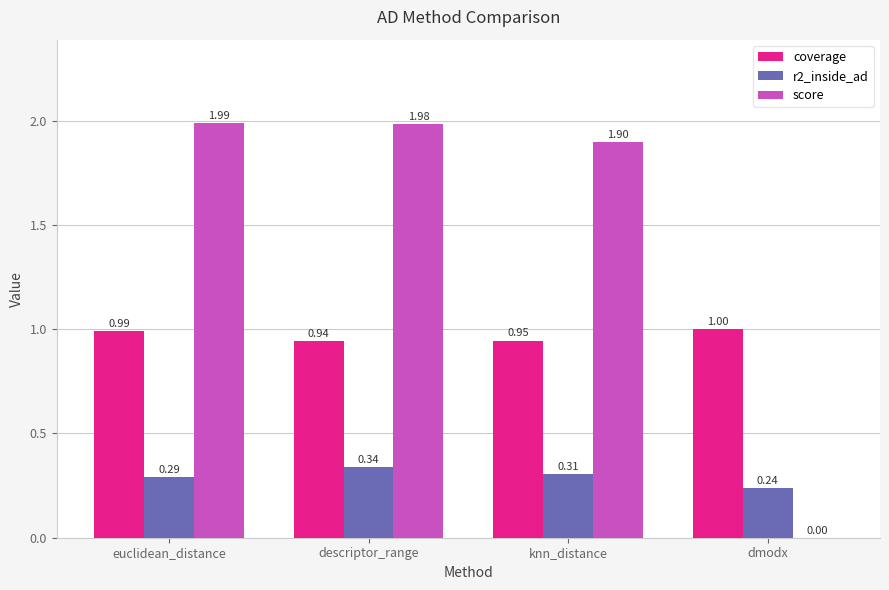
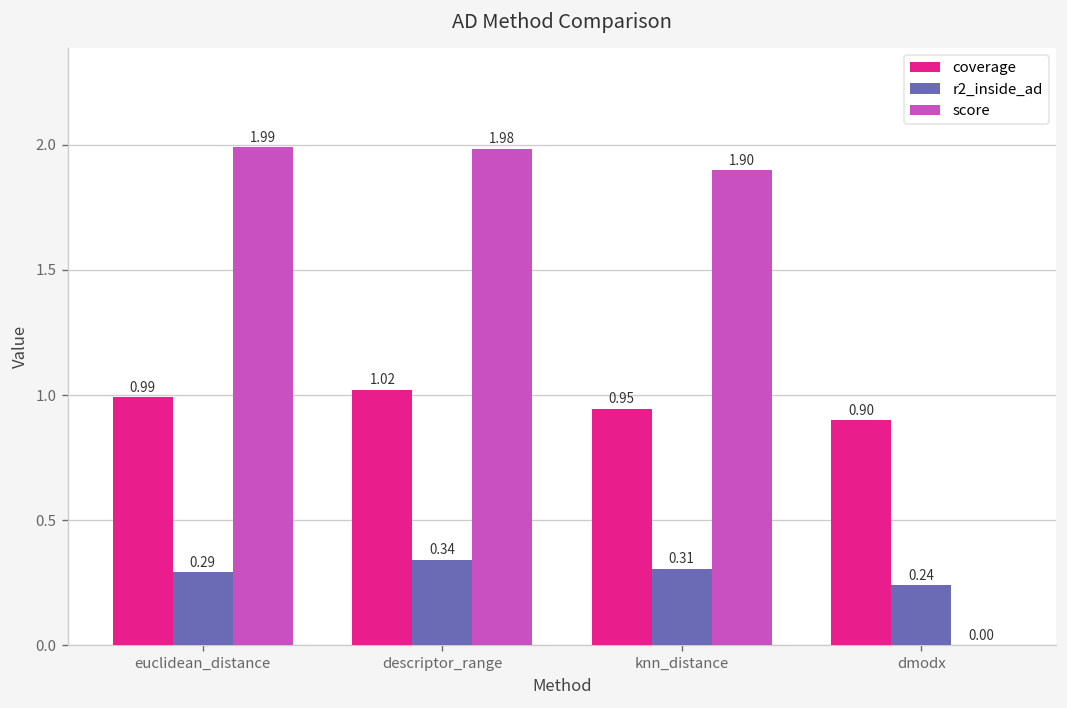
coverage, descriptor_range: 0.94 -> 1.02
coverage, dmodx: 1.00 -> 0.90
